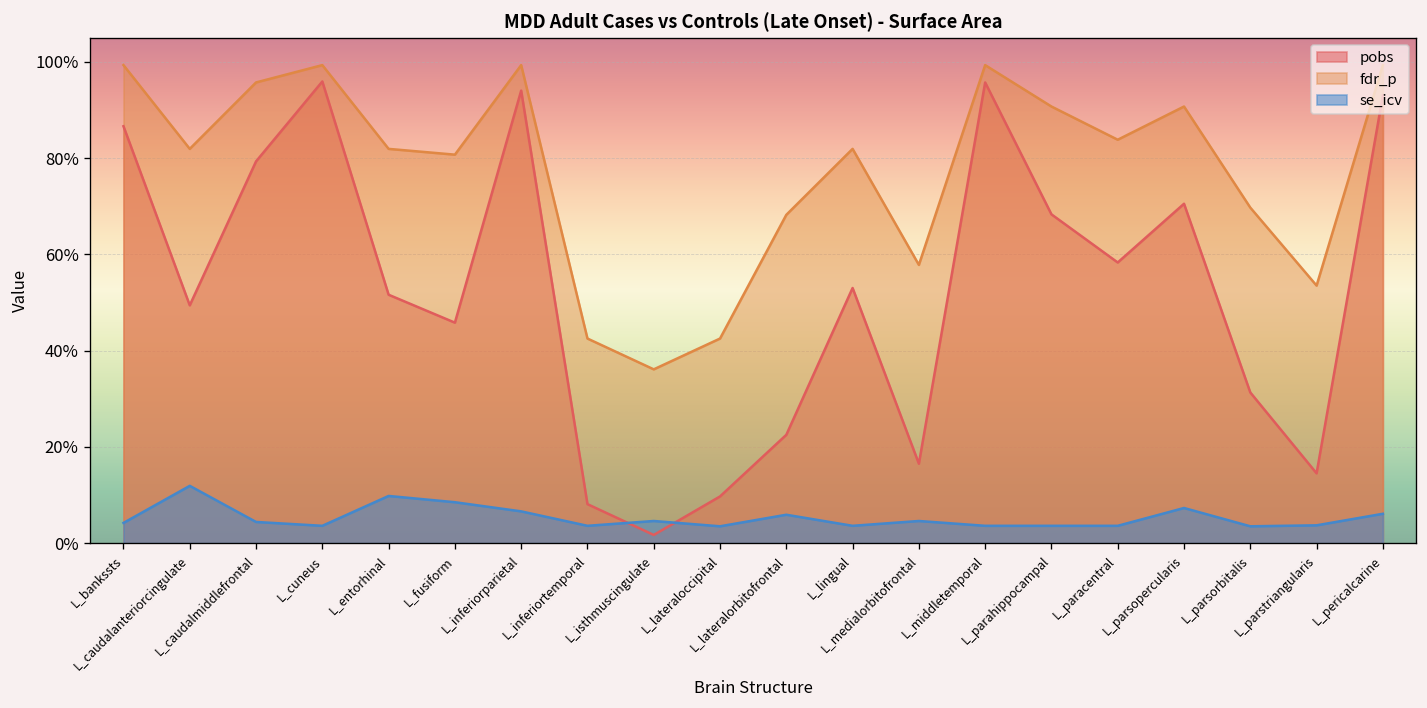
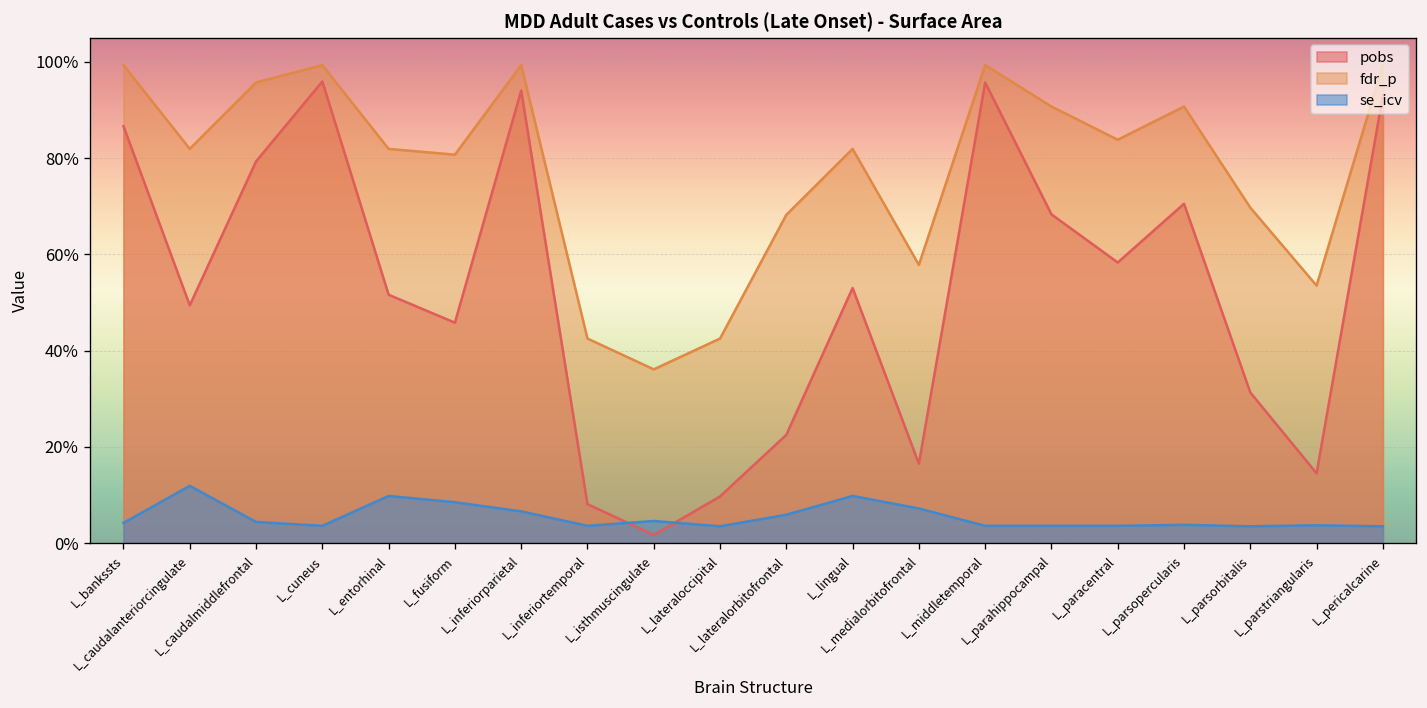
se_icv, L_lingual: 4% -> 10%
se_icv, L_medialorbitofrontal: 5% -> 7%
se_icv, L_parsopercularis: 7% -> 4%
se_icv, L_pericalcarine: 6% -> 4%
